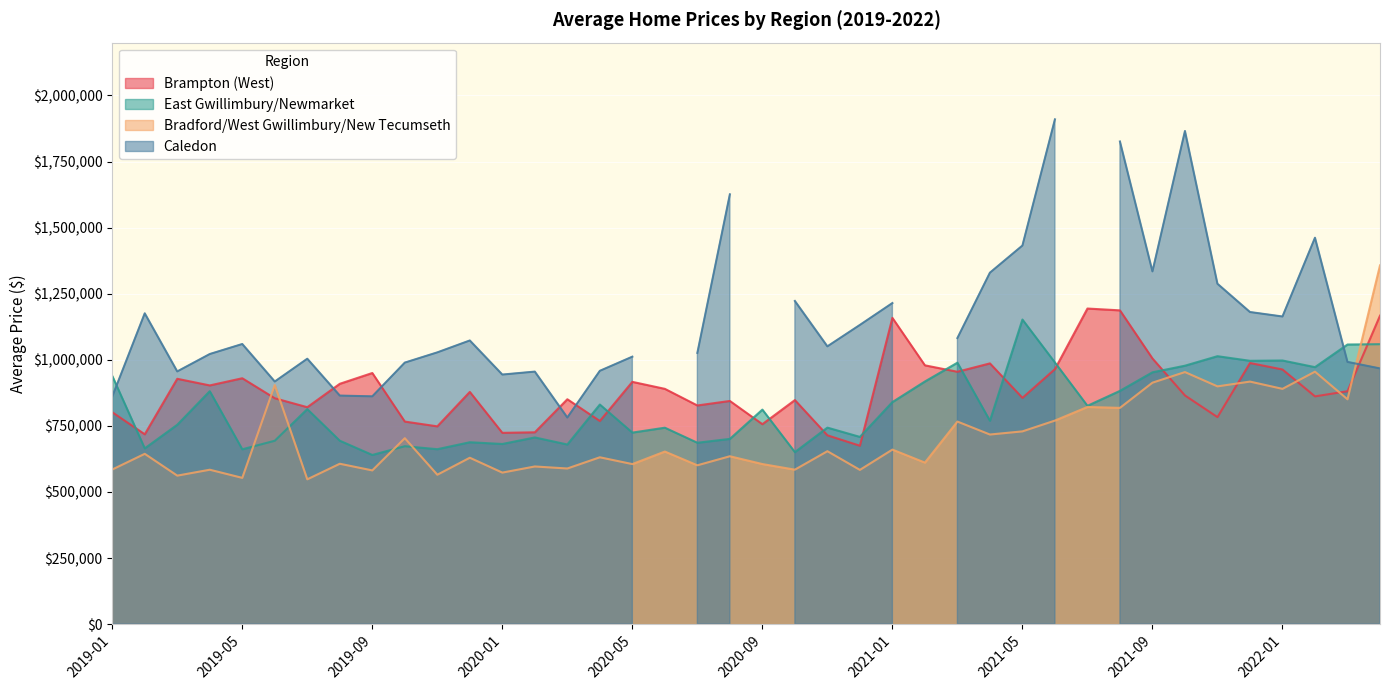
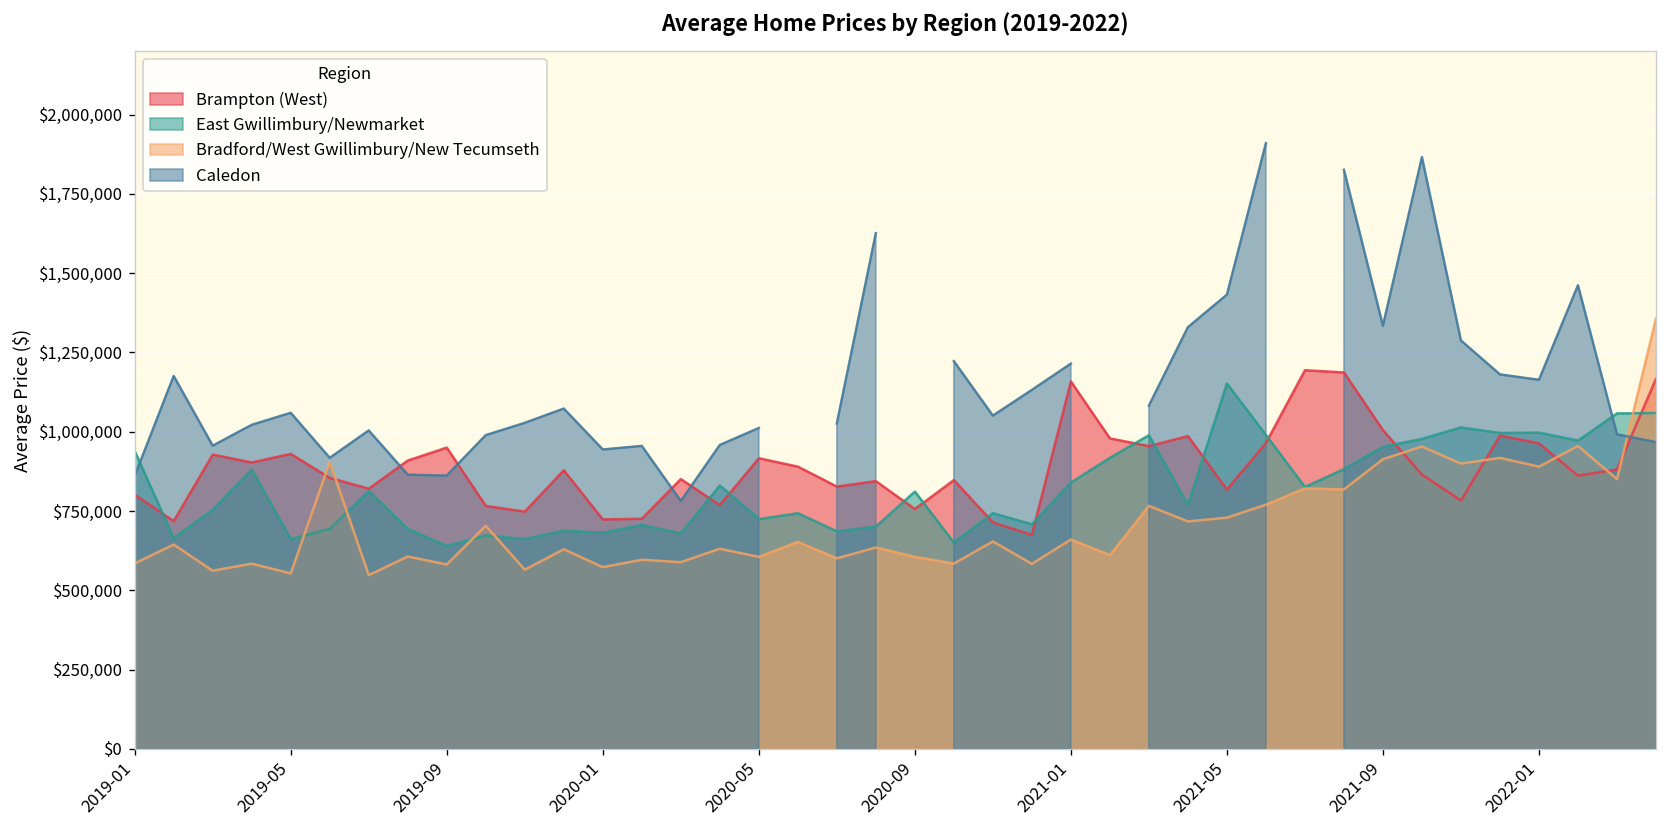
Brampton (West), 2021-05: $860,000 -> $820,000
